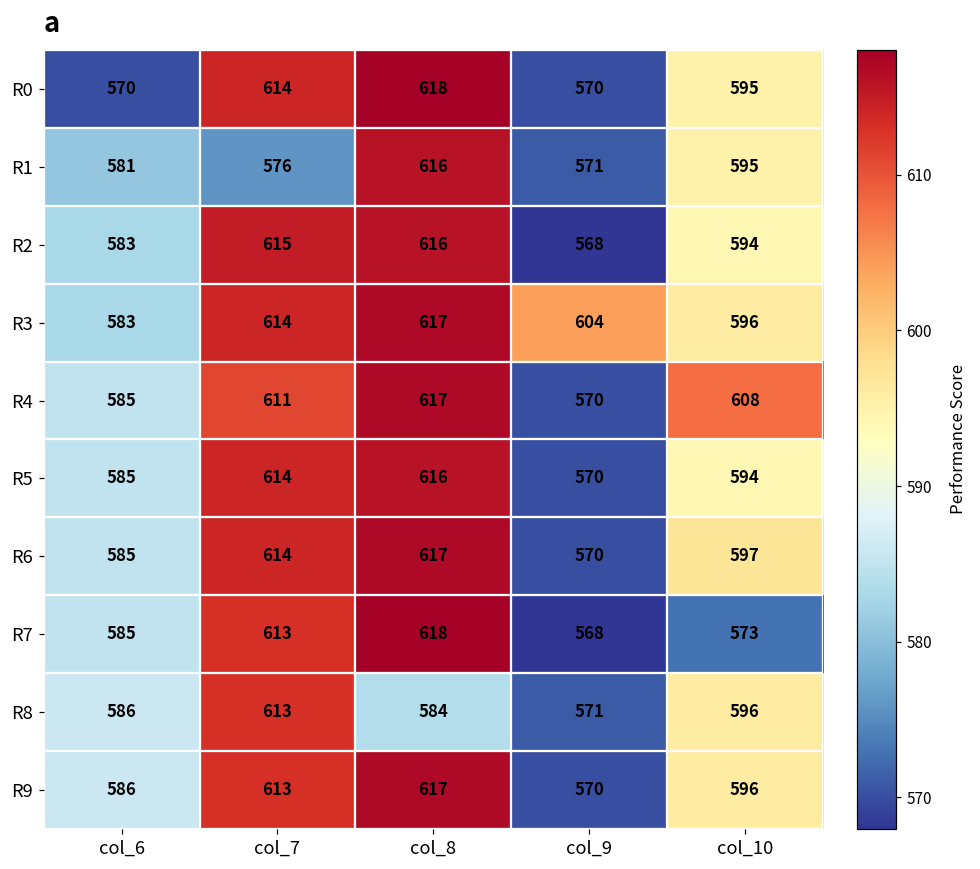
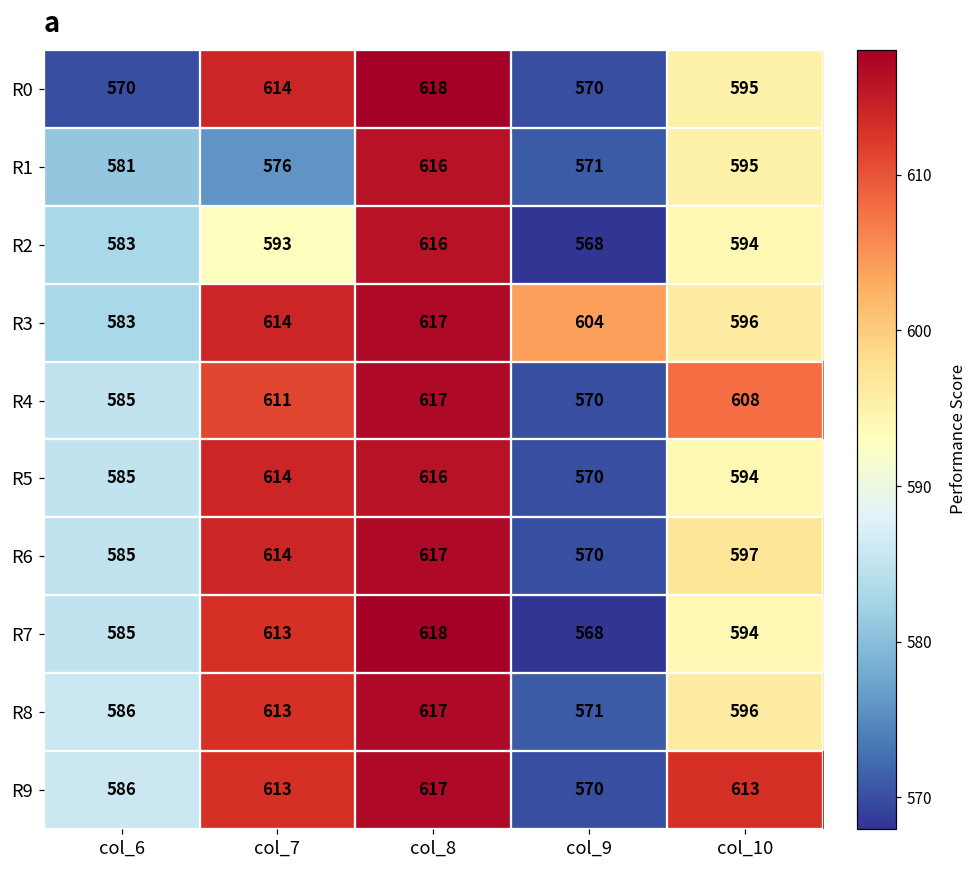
R2, col_7: 615 -> 593
R7, col_10: 573 -> 594
R8, col_8: 584 -> 617
R9, col_10: 596 -> 613
